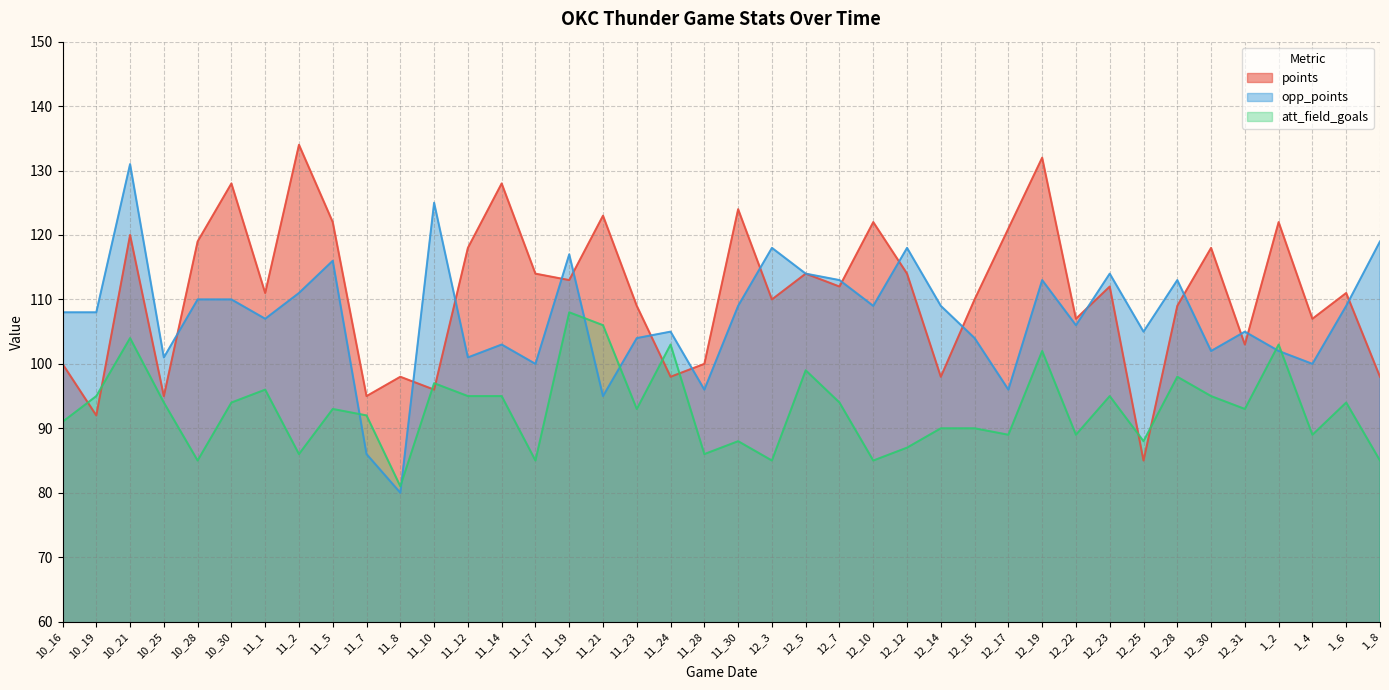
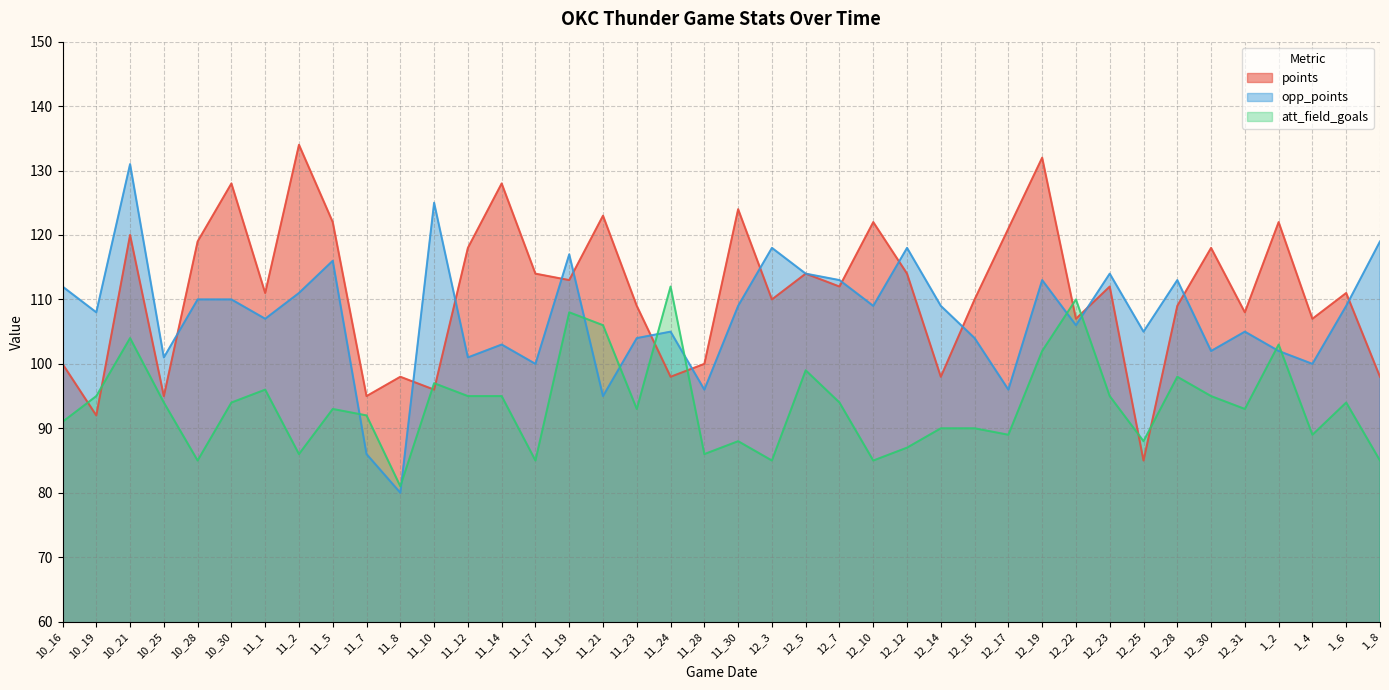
opp_points, 10_16: 108 -> 112
att_field_goals, 11_24: 103 -> 112
att_field_goals, 12_22: 89 -> 110
points, 12_31: 103 -> 108
